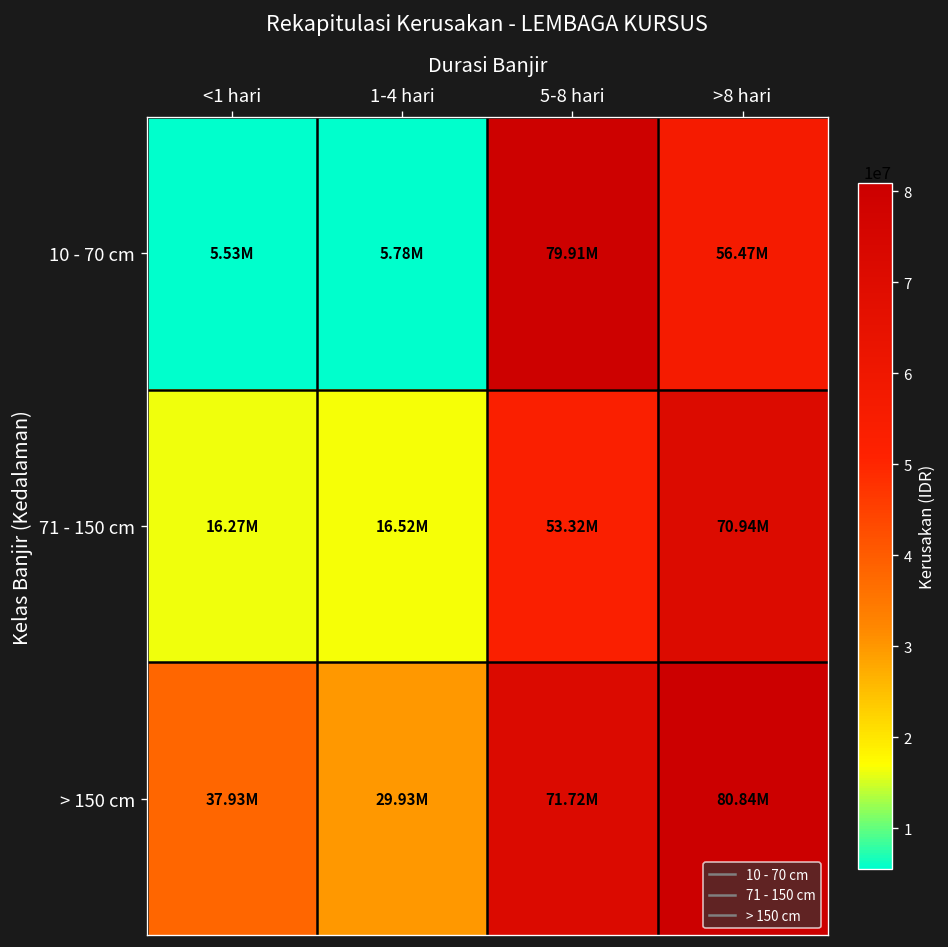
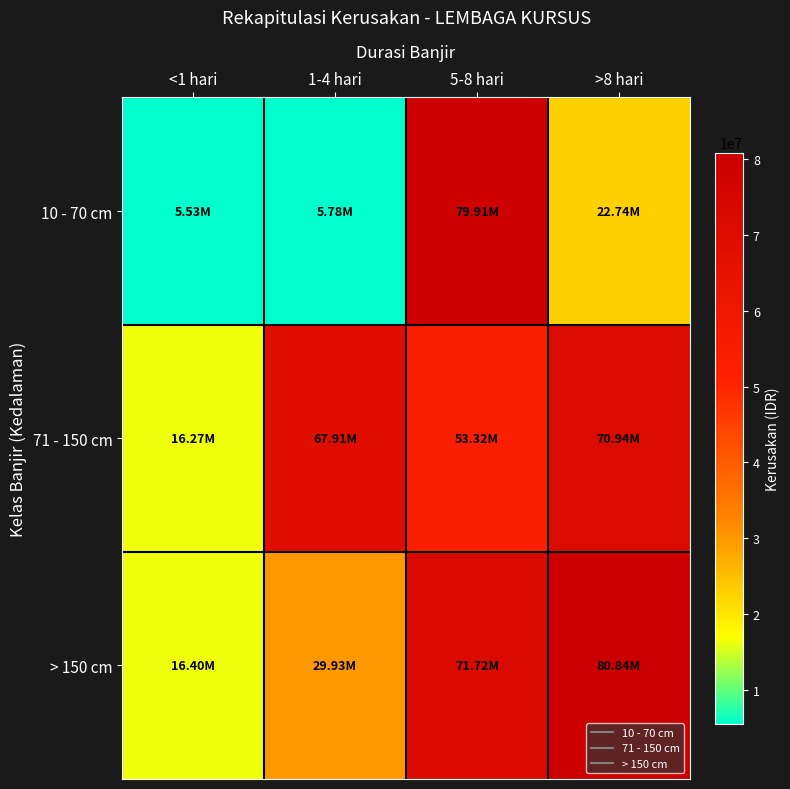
10 - 70 cm, >8 hari: 56.47M -> 22.74M
71 - 150 cm, 1-4 hari: 16.52M -> 67.91M
> 150 cm, <1 hari: 37.93M -> 16.40M
